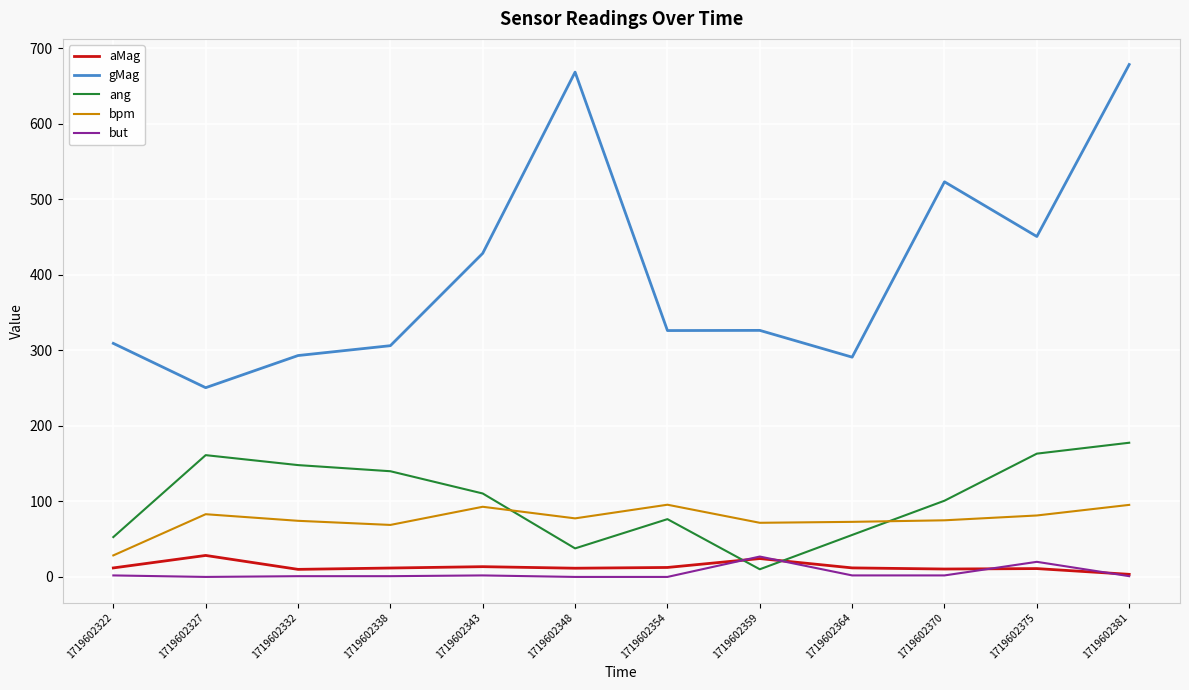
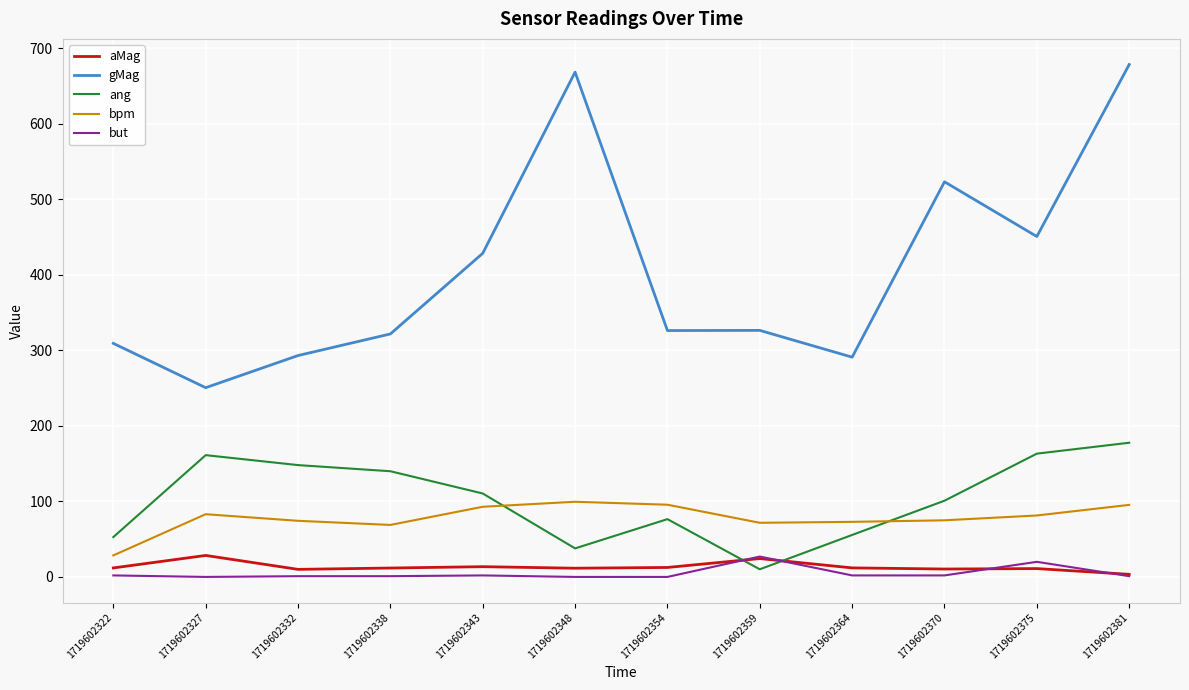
gMag, 1719602338: 310 -> 320
bpm, 1719602348: 80 -> 100
